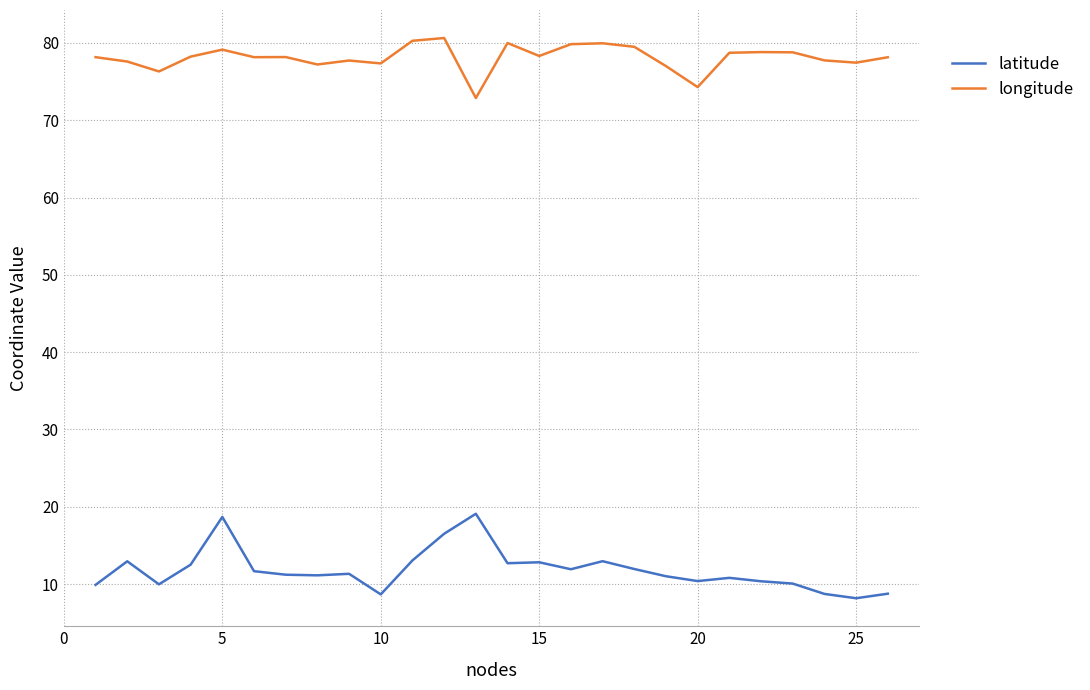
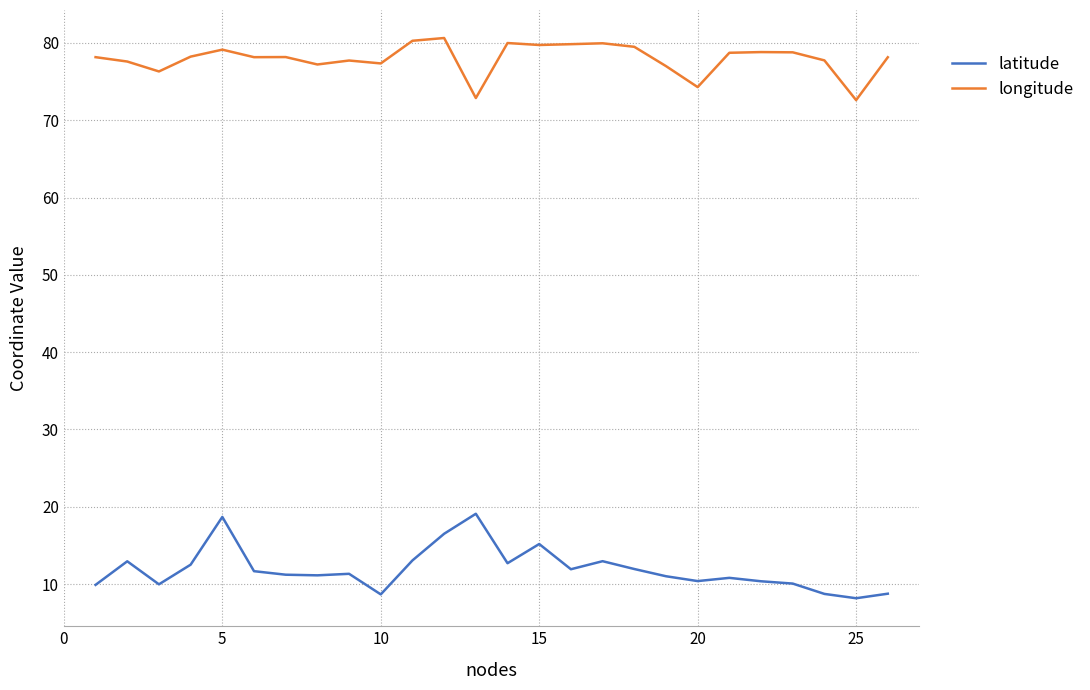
latitude, 15: 13 -> 15
longitude, 15: 78 -> 80
longitude, 25: 77 -> 73
